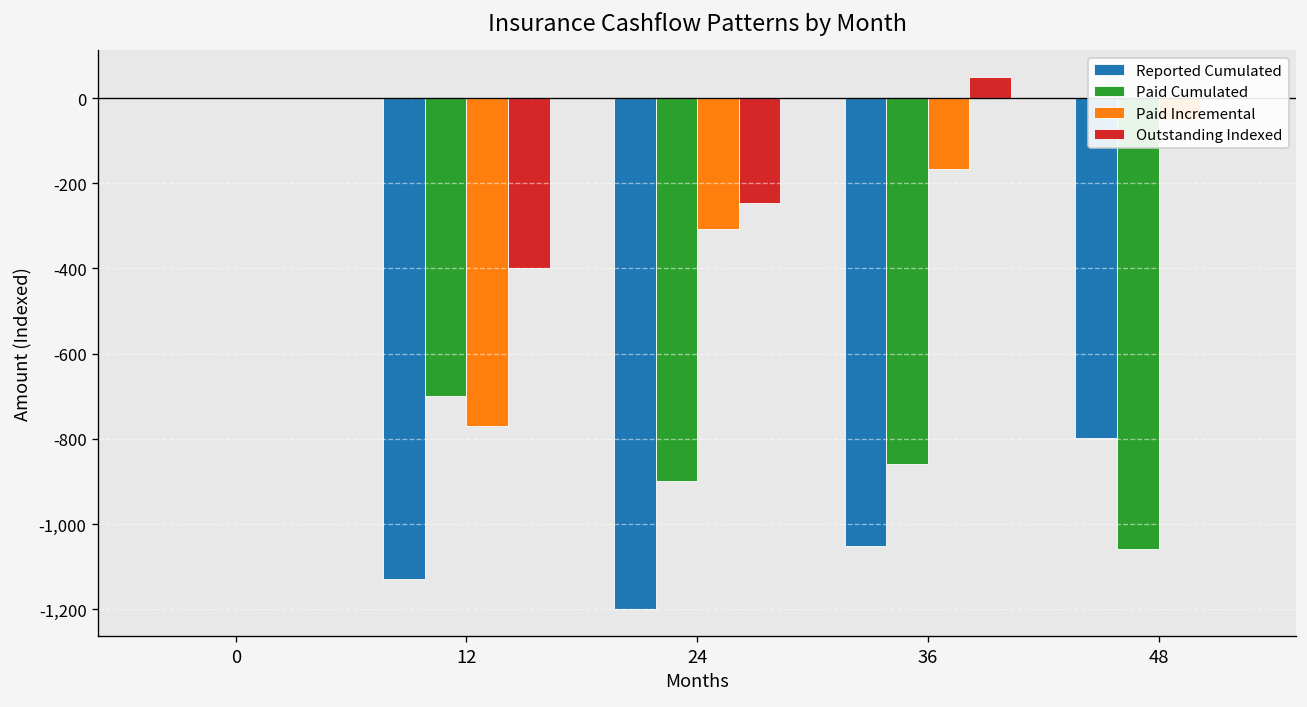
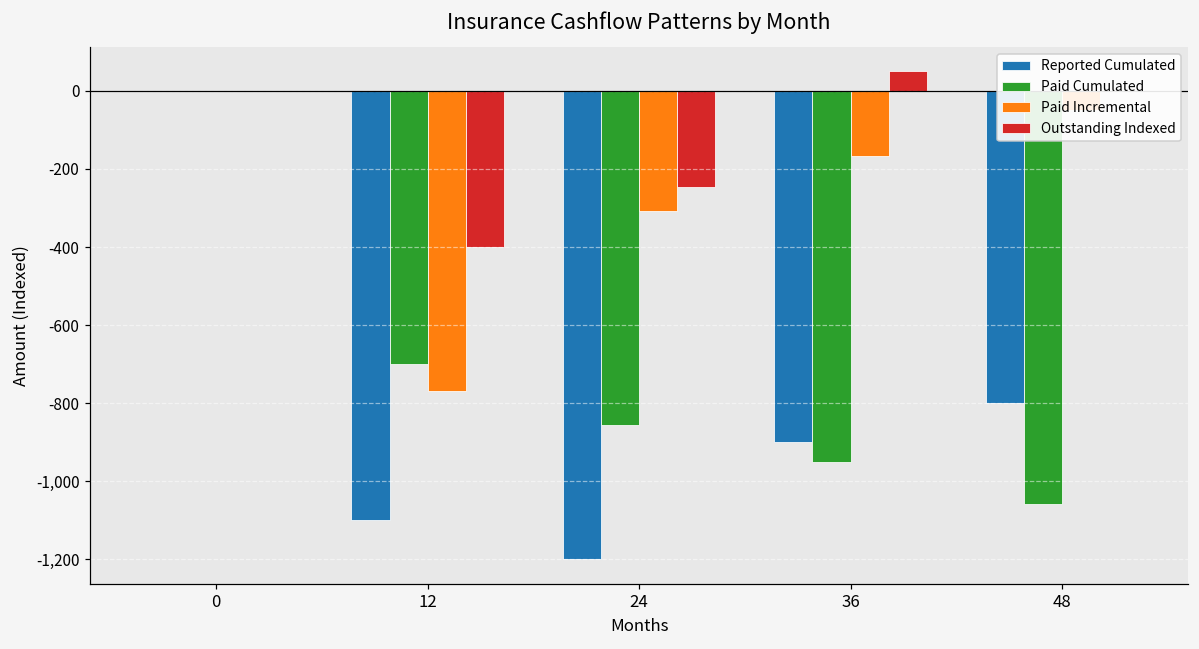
Reported Cumulated, 12: -1,130 -> -1,100
Paid Cumulated, 24: -900 -> -860
Reported Cumulated, 36: -1,050 -> -900
Paid Cumulated, 36: -860 -> -950
